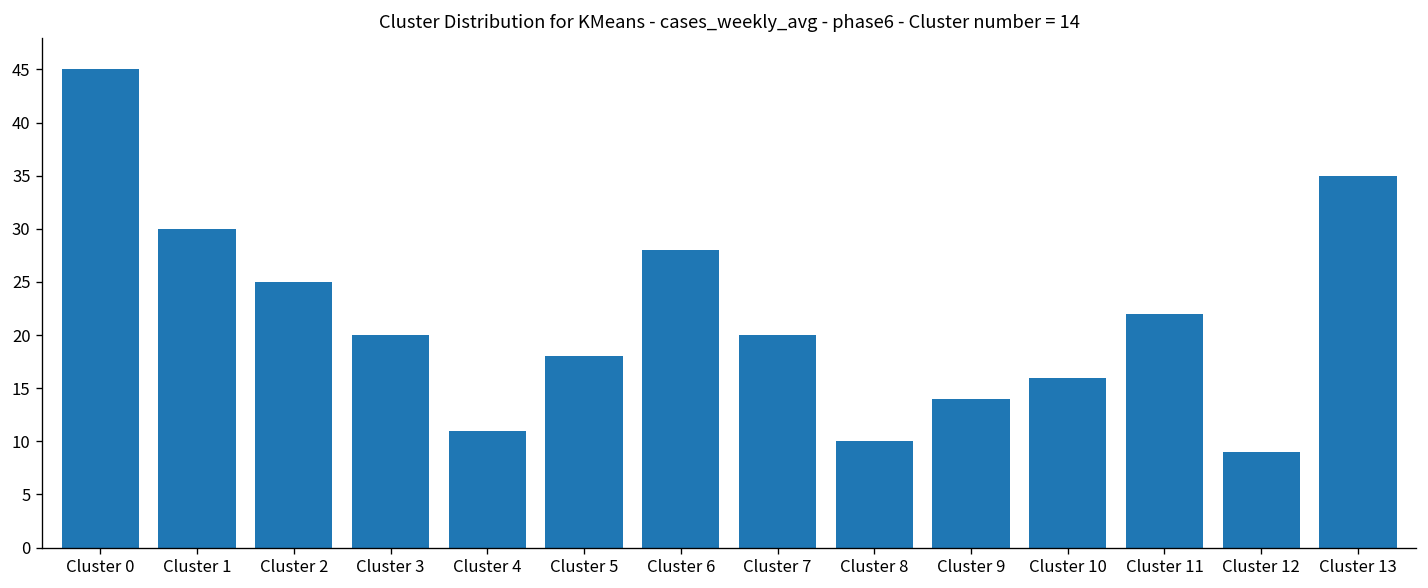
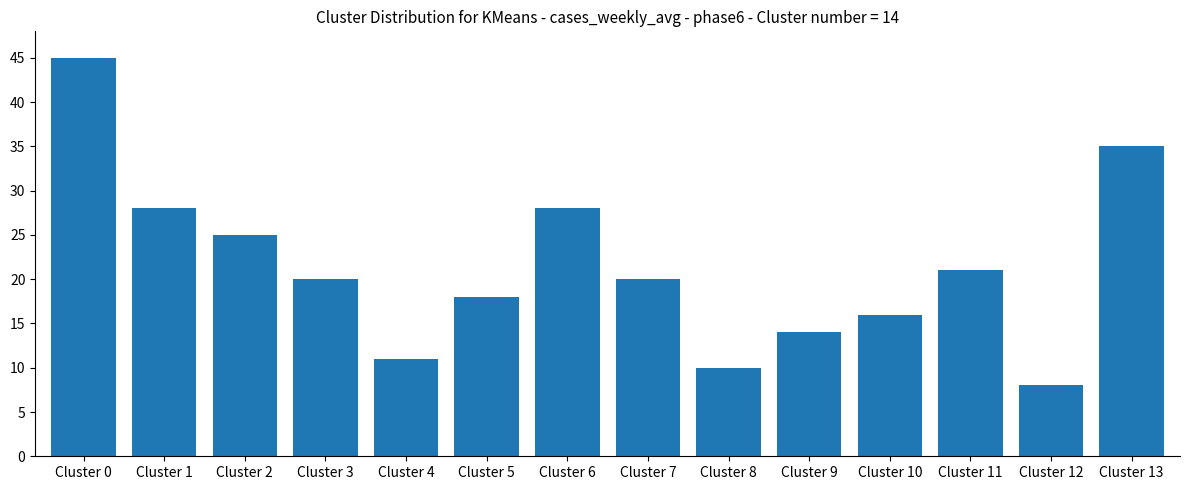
Cluster 1: 30 -> 28
Cluster 11: 22 -> 21
Cluster 12: 9 -> 8
